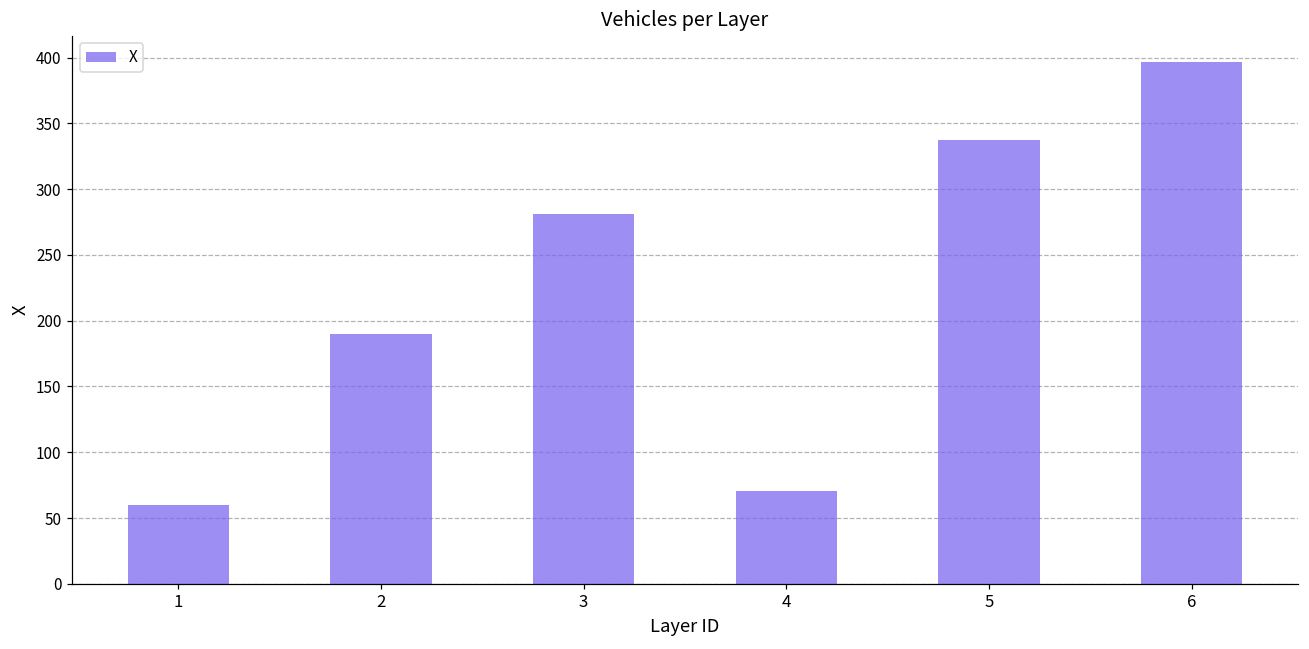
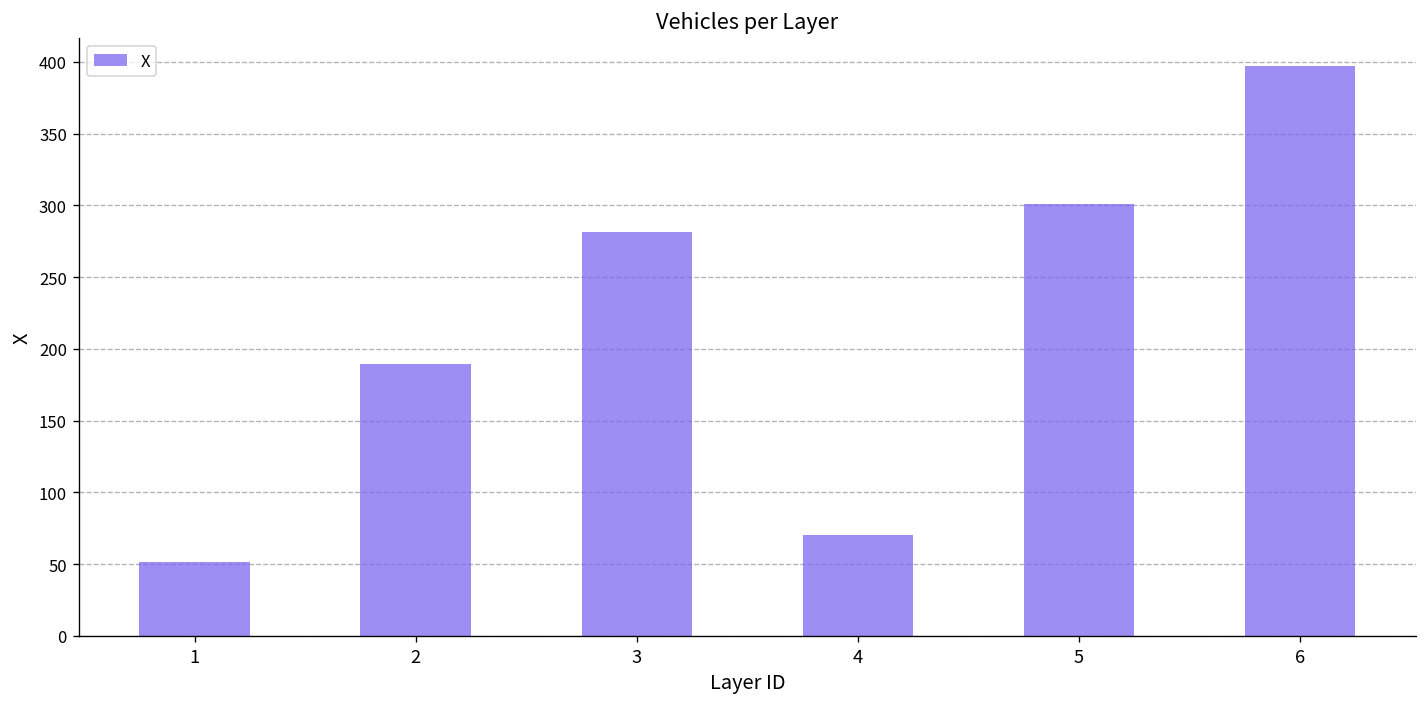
1: 60 -> 52
5: 337 -> 301
